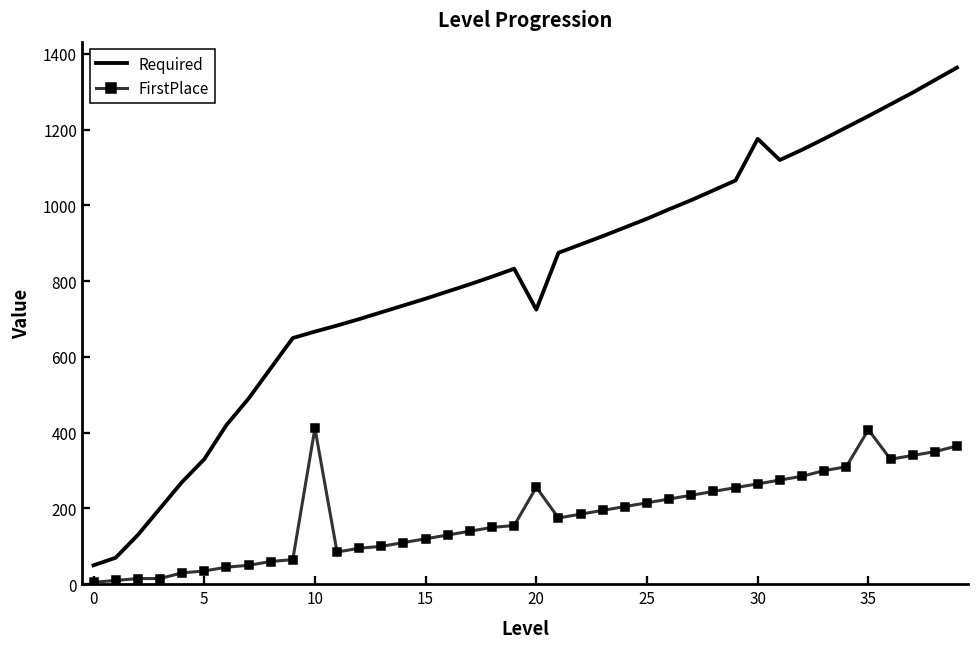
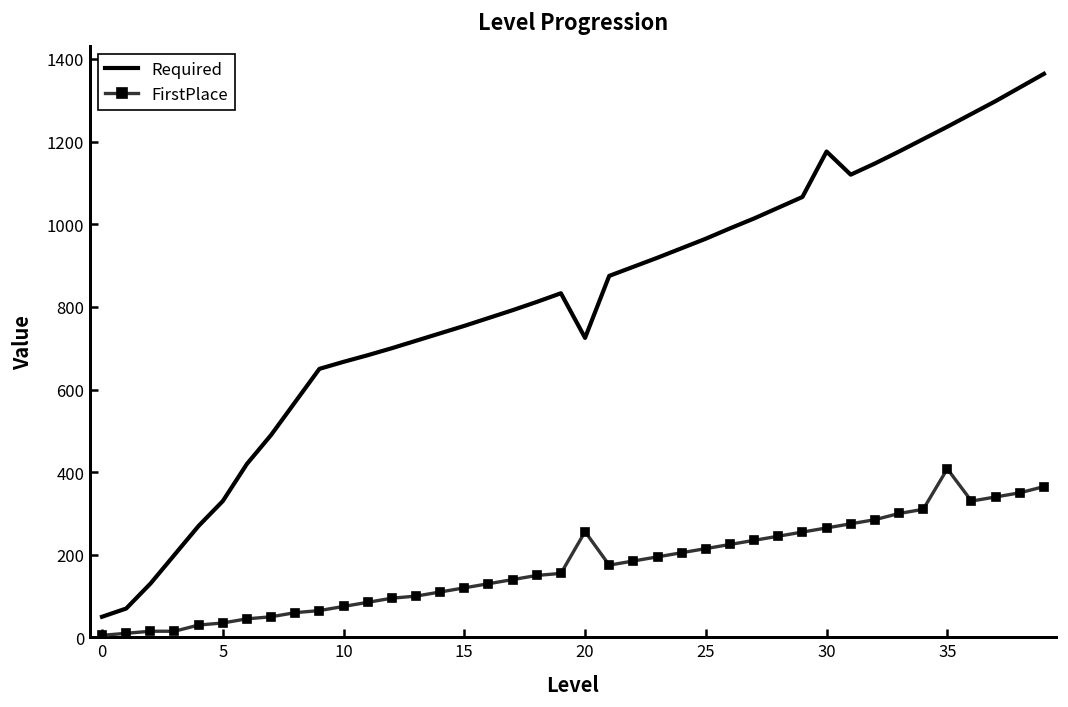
FirstPlace, 10: 410 -> 80
